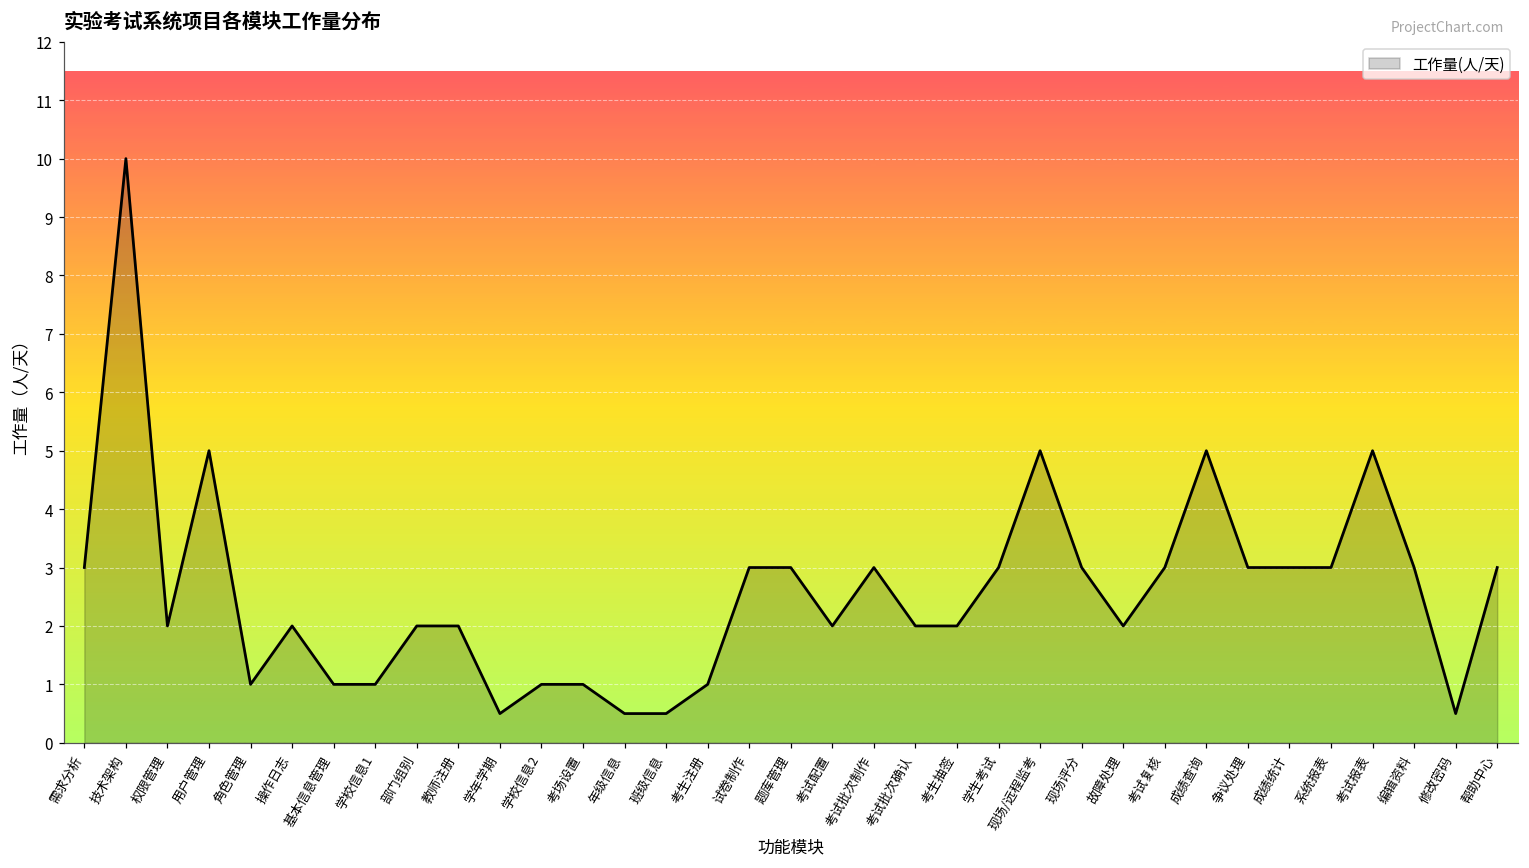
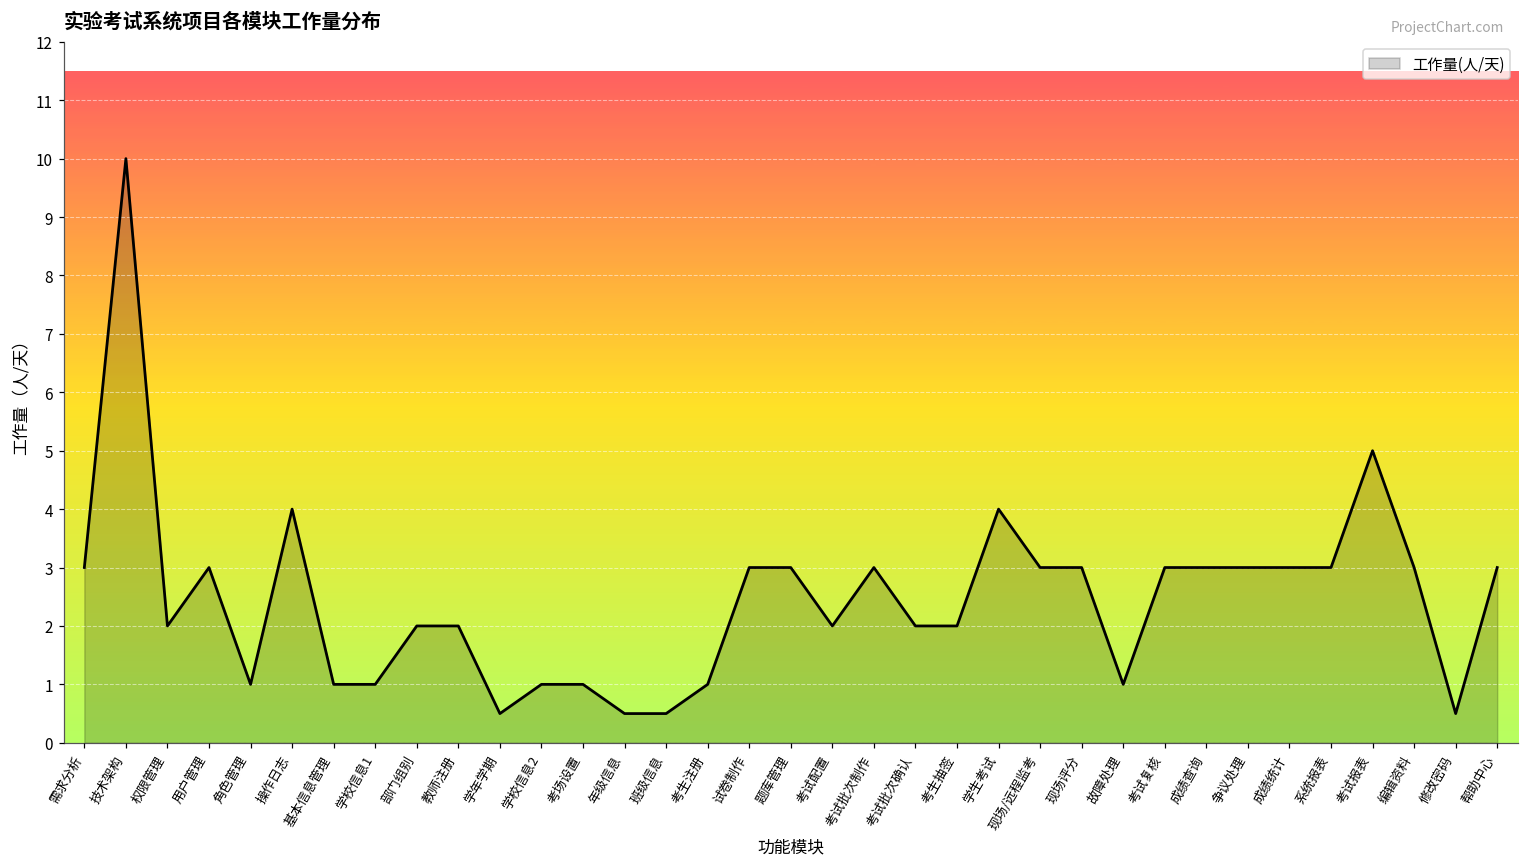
用户管理: 5 -> 3
操作日志: 2 -> 4
学生考试: 3 -> 4
现场/远程监考: 5 -> 3
故障处理: 2 -> 1
成绩查询: 5 -> 3
